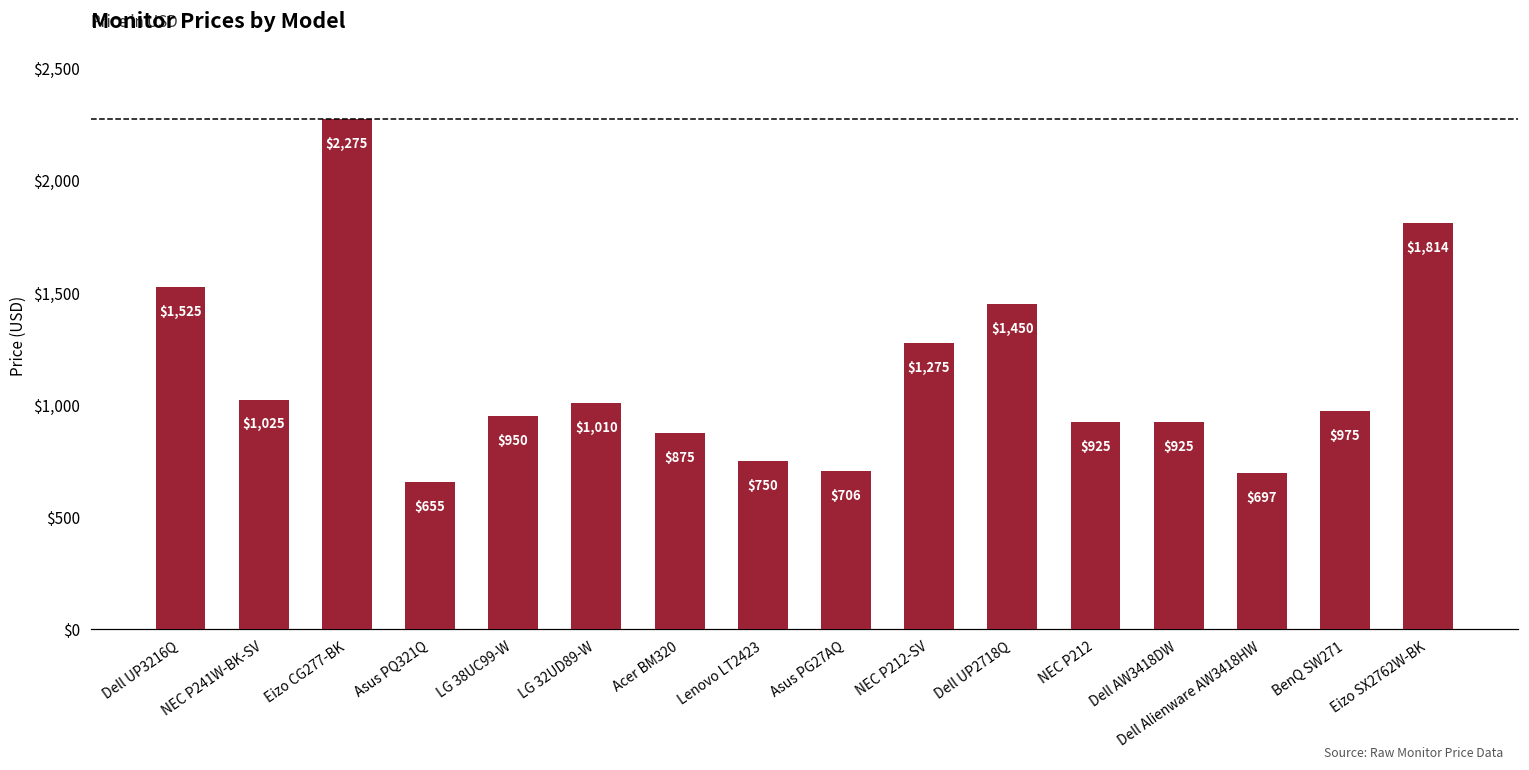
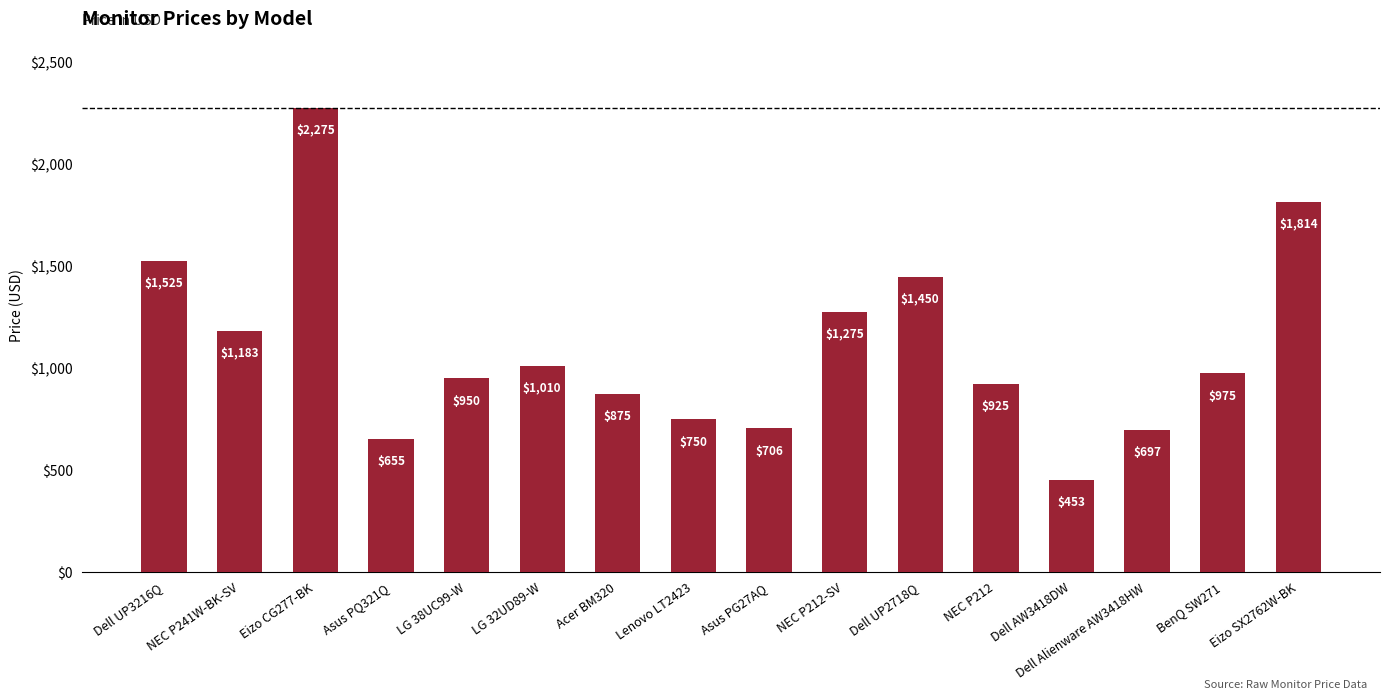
NEC P241W-BK-SV: $1,025 -> $1,183
Dell AW3418DW: $925 -> $453
